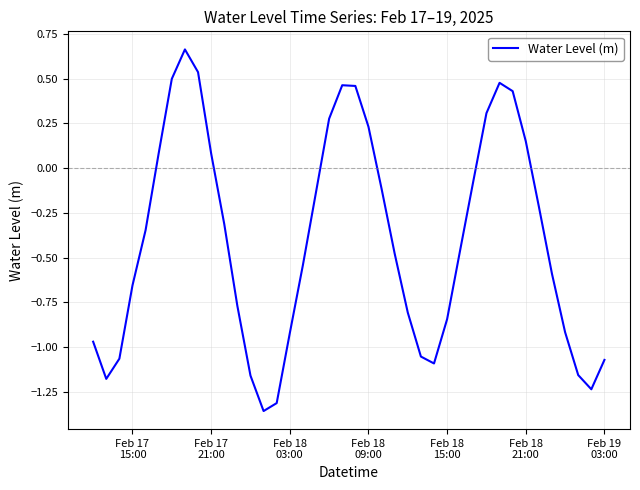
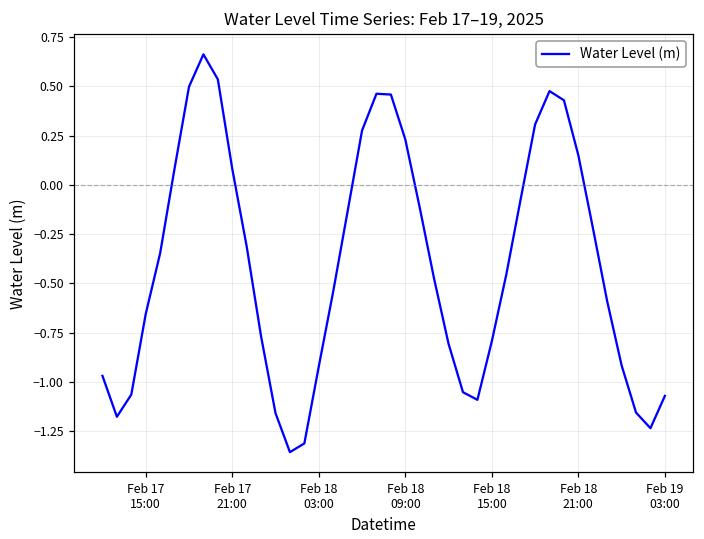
Feb 18 15:00: -0.84 -> -0.79
